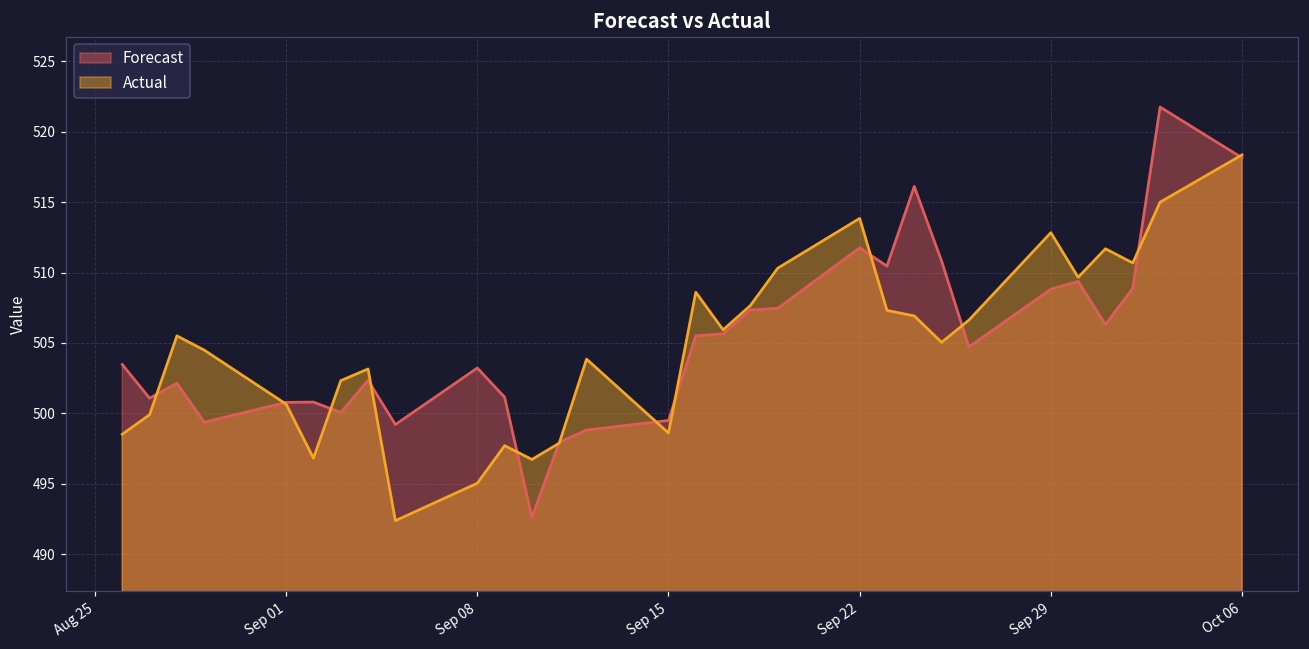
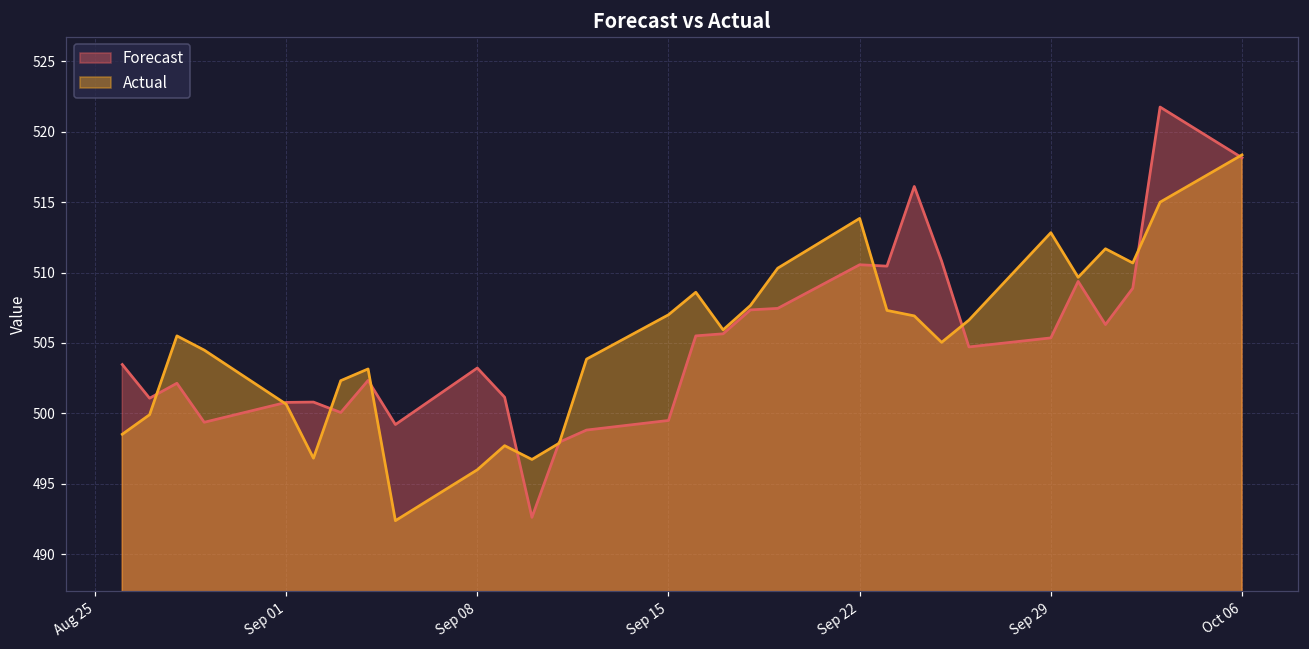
Actual, Sep 08: 495.0 -> 496.0
Actual, Sep 15: 498.6 -> 507.0
Forecast, Sep 22: 511.8 -> 510.6
Forecast, Sep 29: 508.8 -> 505.4
